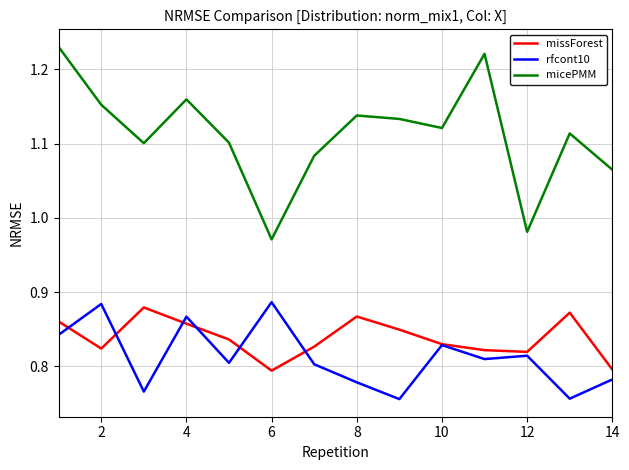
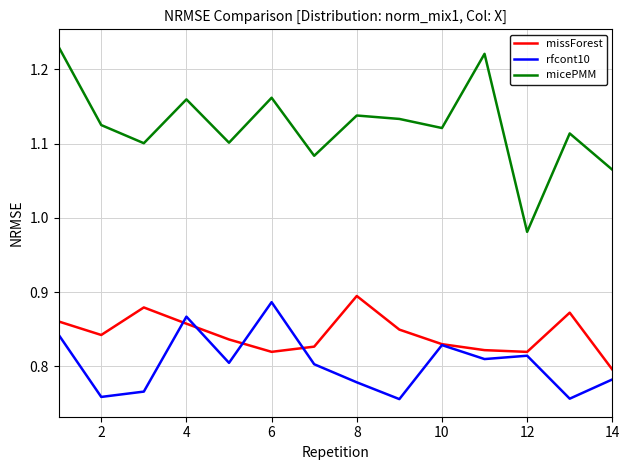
missForest, 2: 0.82 -> 0.84
rfcont10, 2: 0.88 -> 0.76
micePMM, 2: 1.15 -> 1.13
missForest, 6: 0.79 -> 0.82
micePMM, 6: 0.97 -> 1.16
missForest, 8: 0.87 -> 0.89
